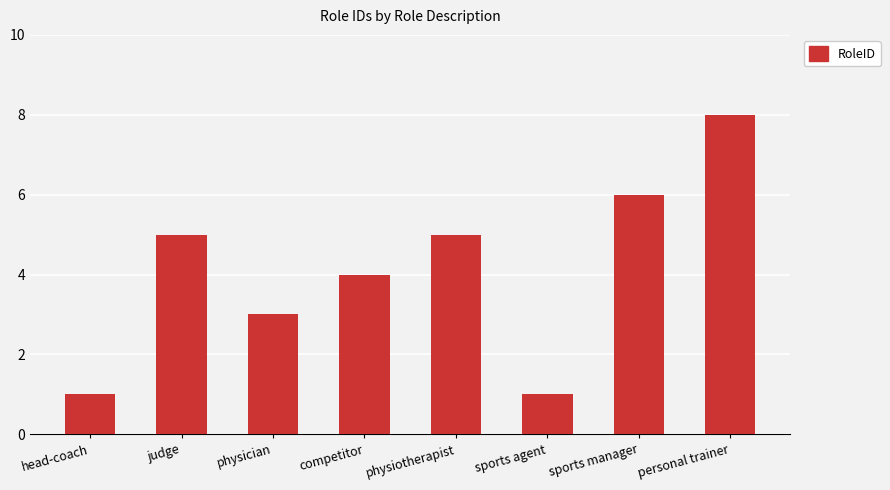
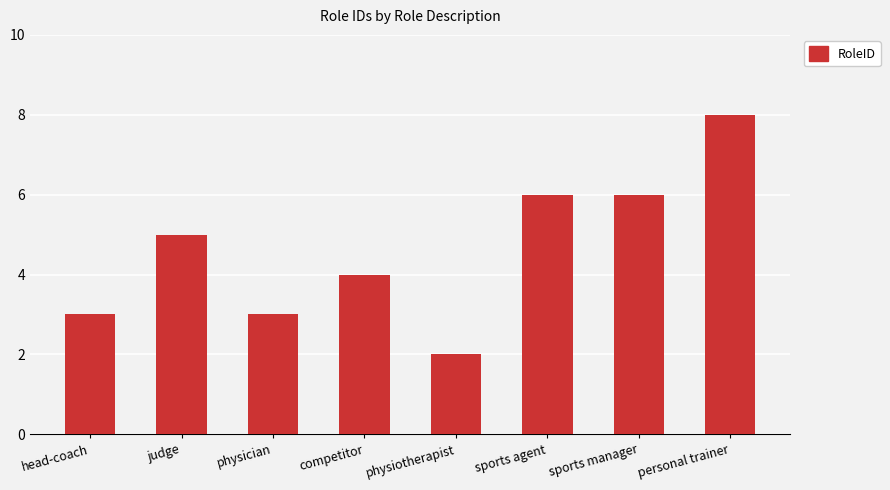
head-coach: 1 -> 3
physiotherapist: 5 -> 2
sports agent: 1 -> 6
